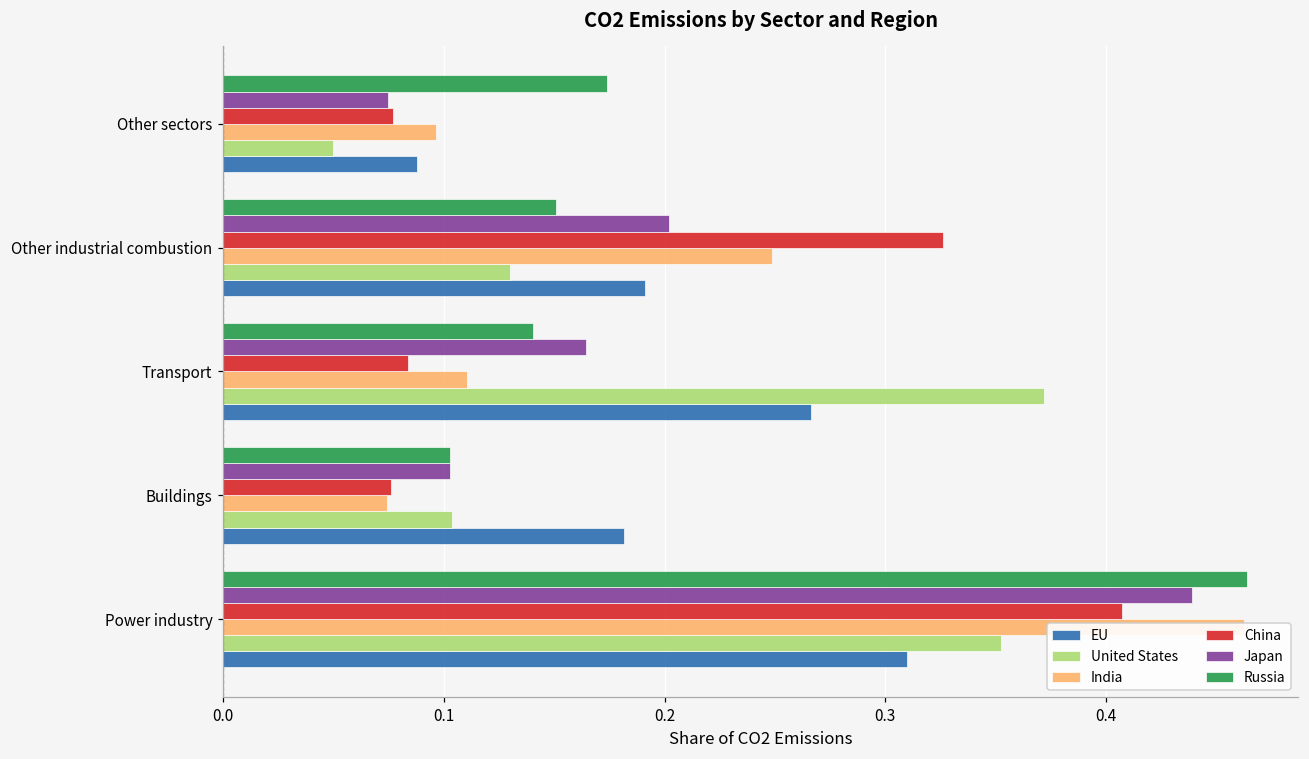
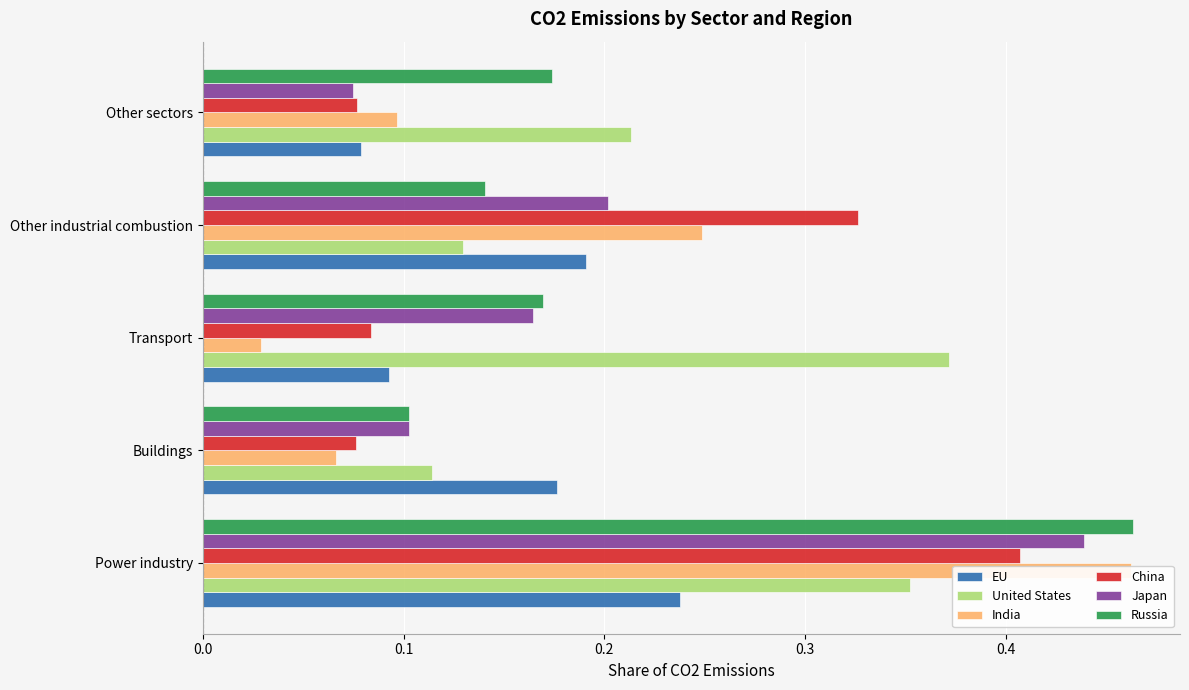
United States, Other sectors: 0.050 -> 0.214
EU, Other sectors: 0.088 -> 0.079
Russia, Other industrial combustion: 0.151 -> 0.140
Russia, Transport: 0.140 -> 0.169
India, Transport: 0.110 -> 0.029
EU, Transport: 0.266 -> 0.093
India, Buildings: 0.074 -> 0.066
United States, Buildings: 0.104 -> 0.114
EU, Buildings: 0.181 -> 0.177
EU, Power industry: 0.310 -> 0.238
